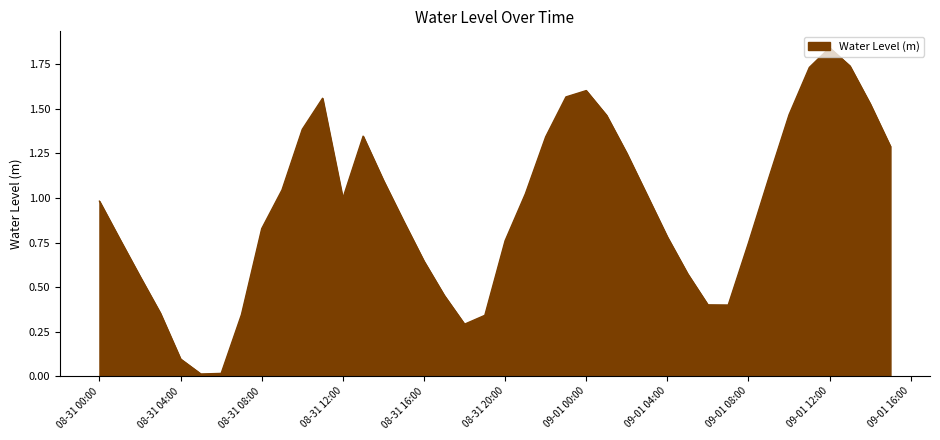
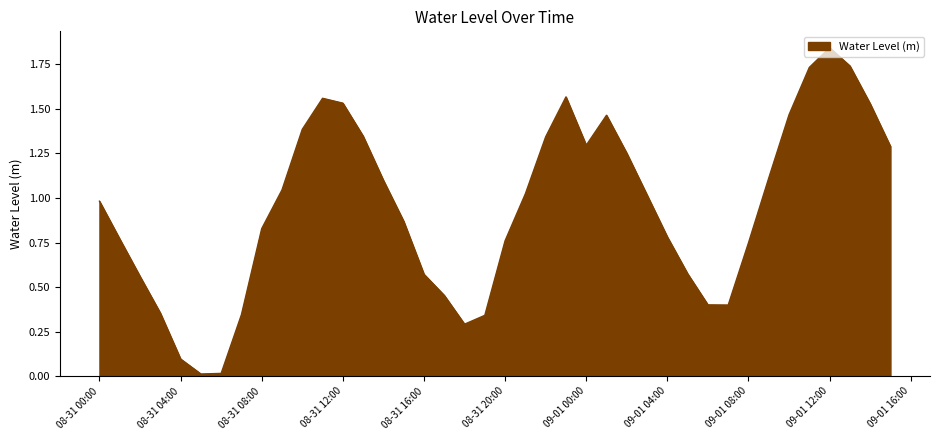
08-31 12:00: 1.00 -> 1.53
08-31 16:00: 0.65 -> 0.57
09-01 00:00: 1.60 -> 1.30
